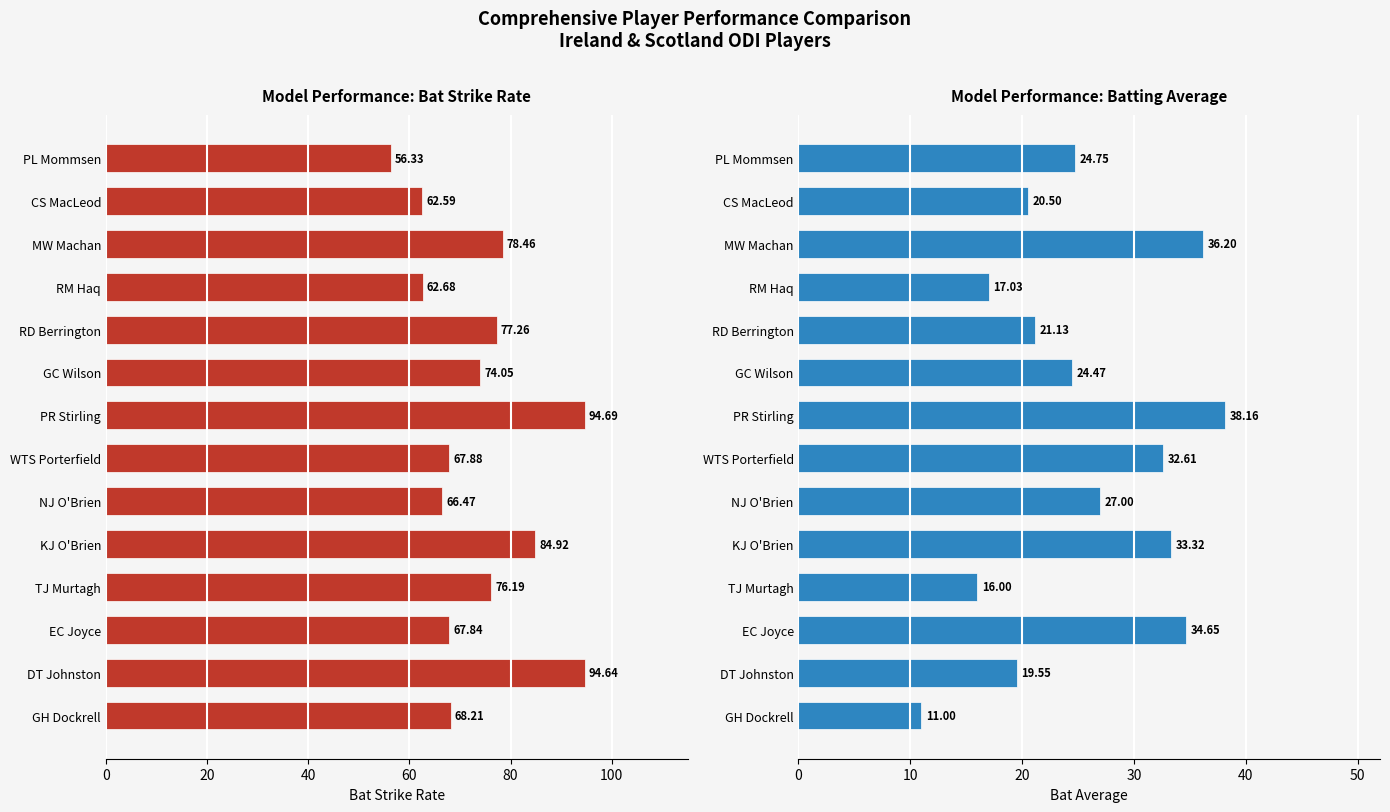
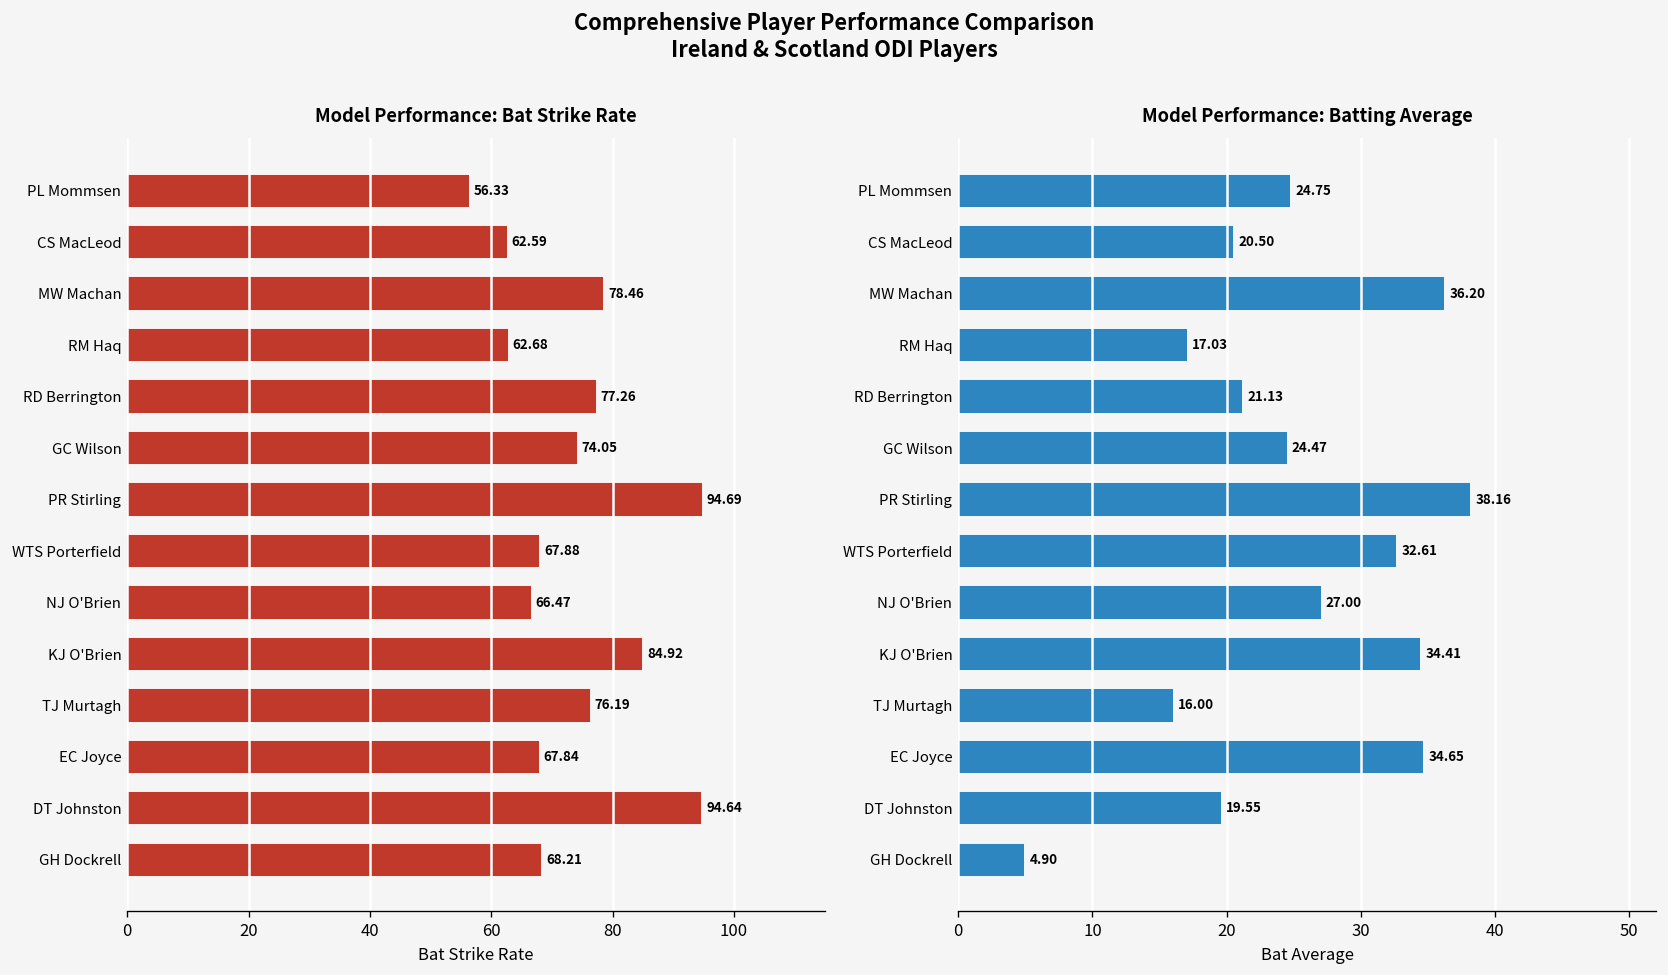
Model Performance: Batting Average, KJ O'Brien: 33.32 -> 34.41
Model Performance: Batting Average, GH Dockrell: 11.00 -> 4.90
